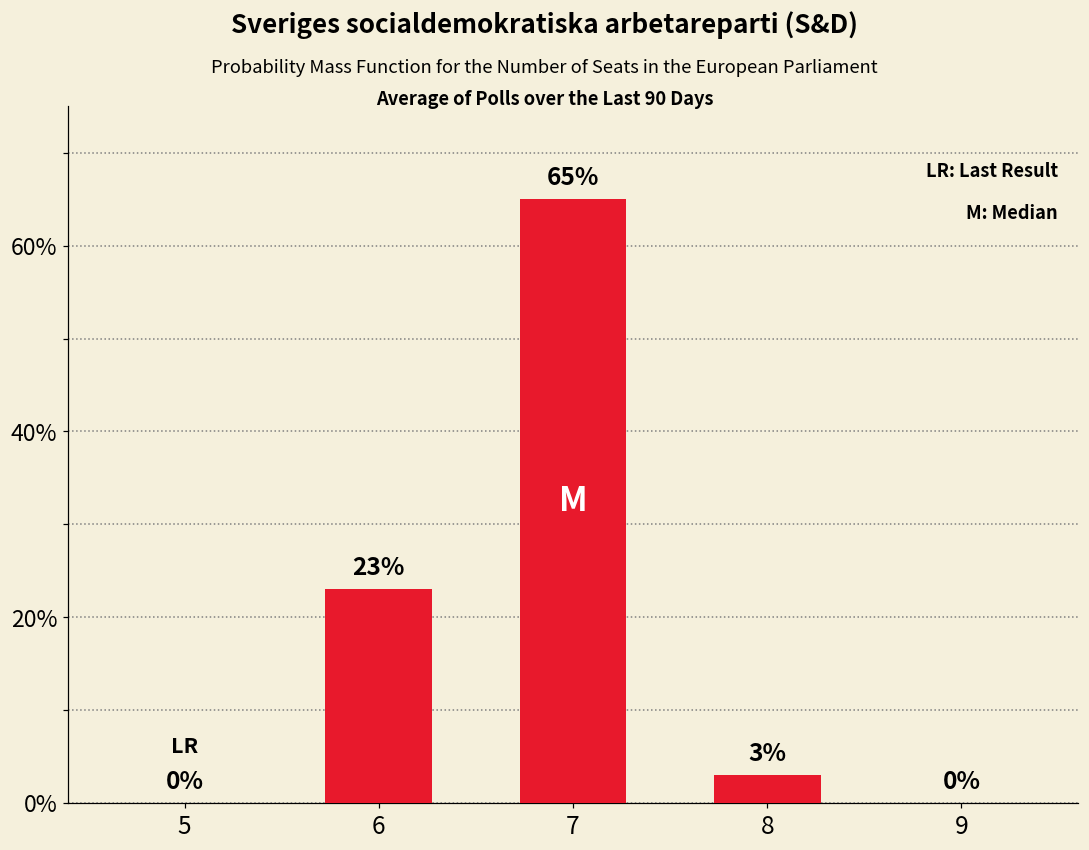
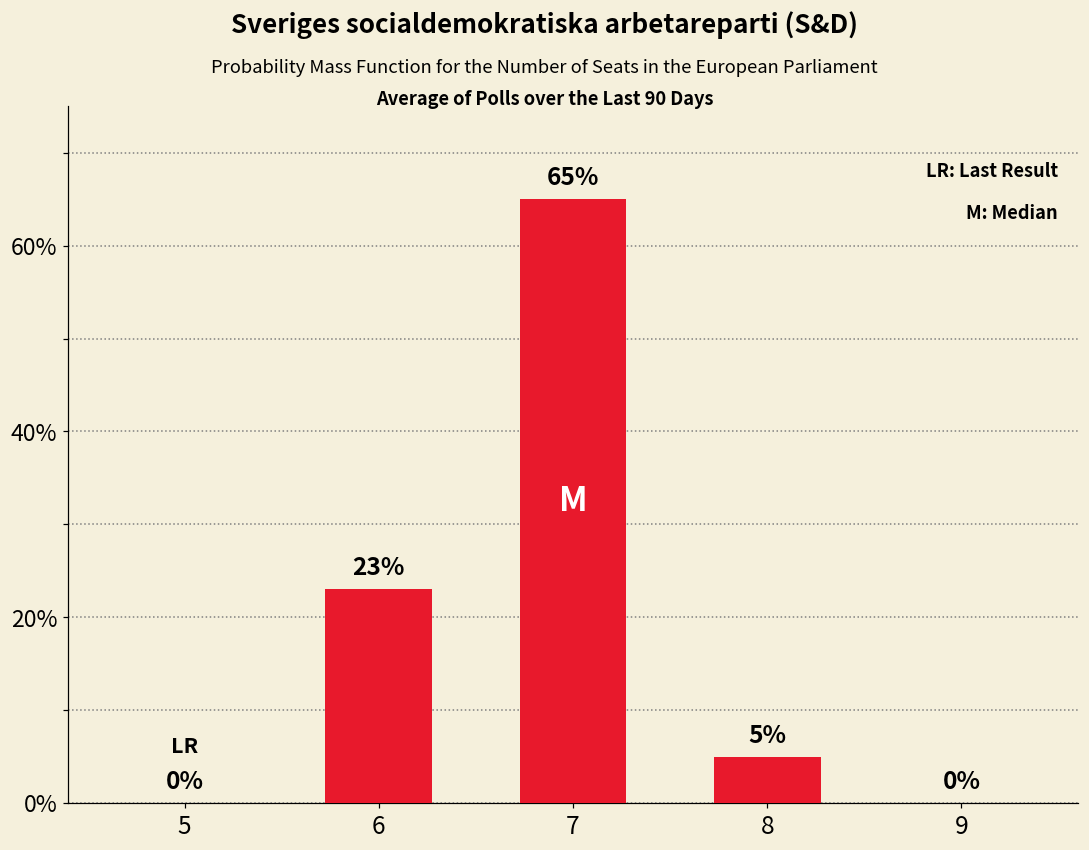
8: 3% -> 5%
